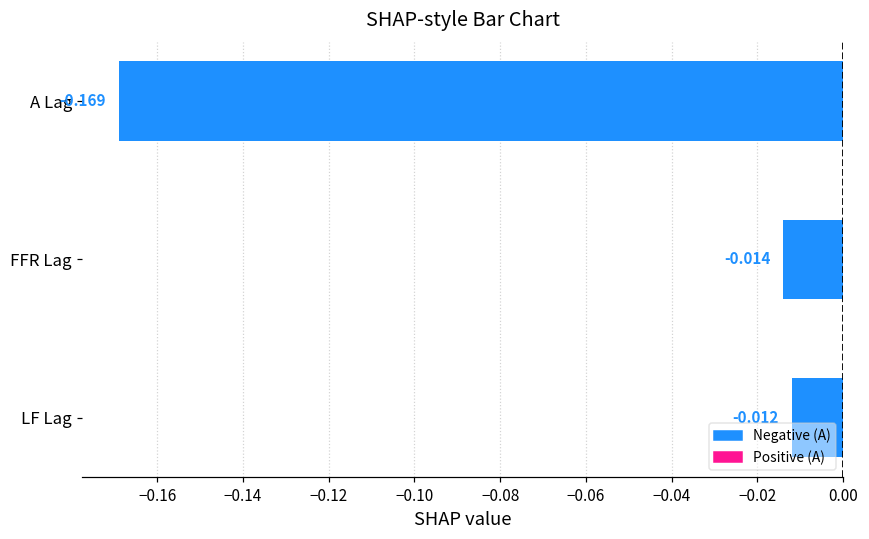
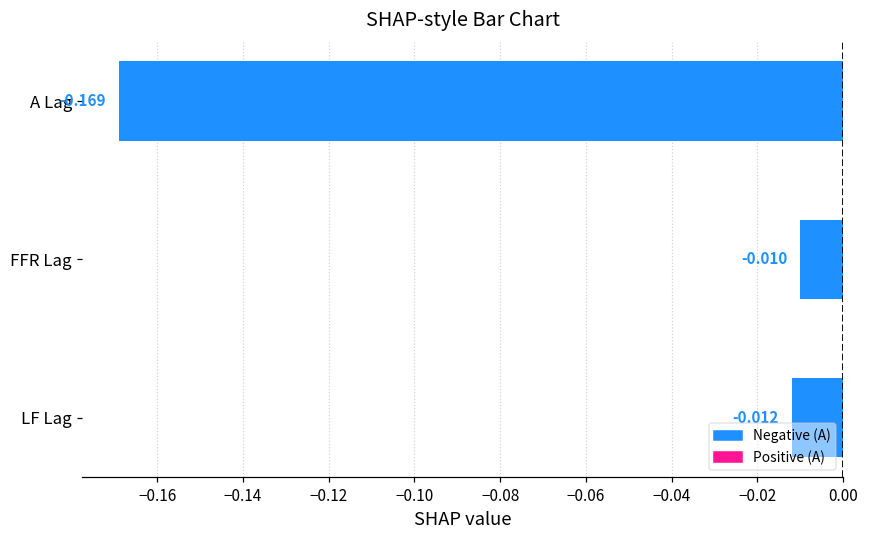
FFR Lag: -0.014 -> -0.010
